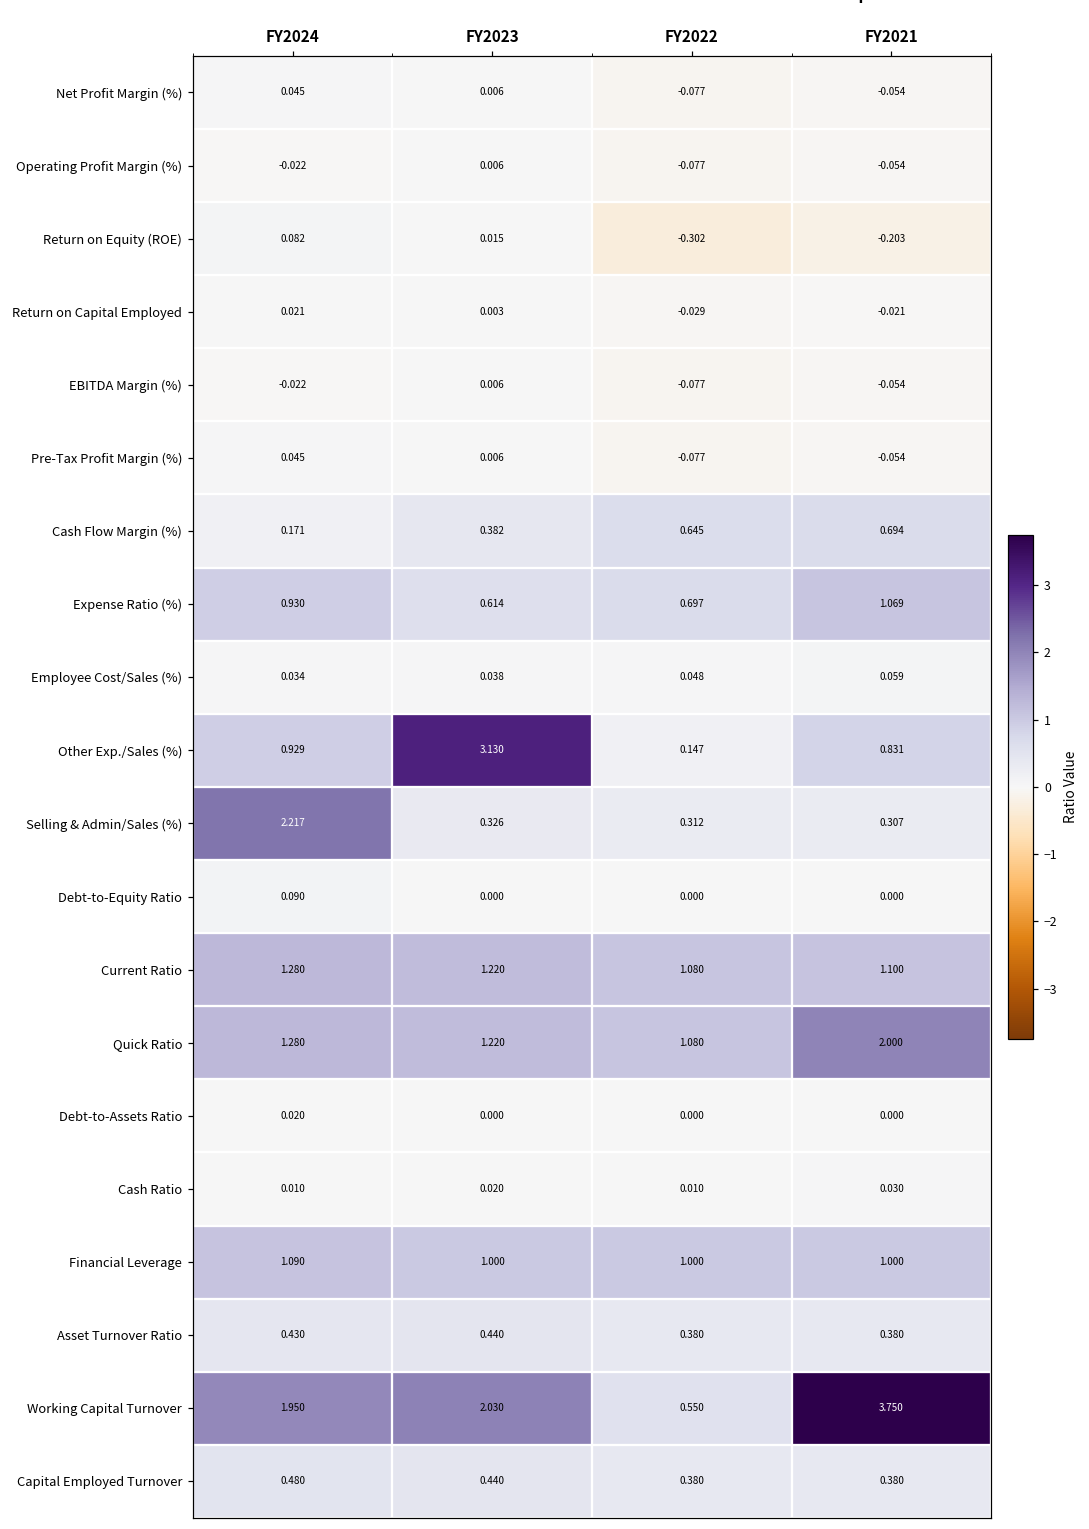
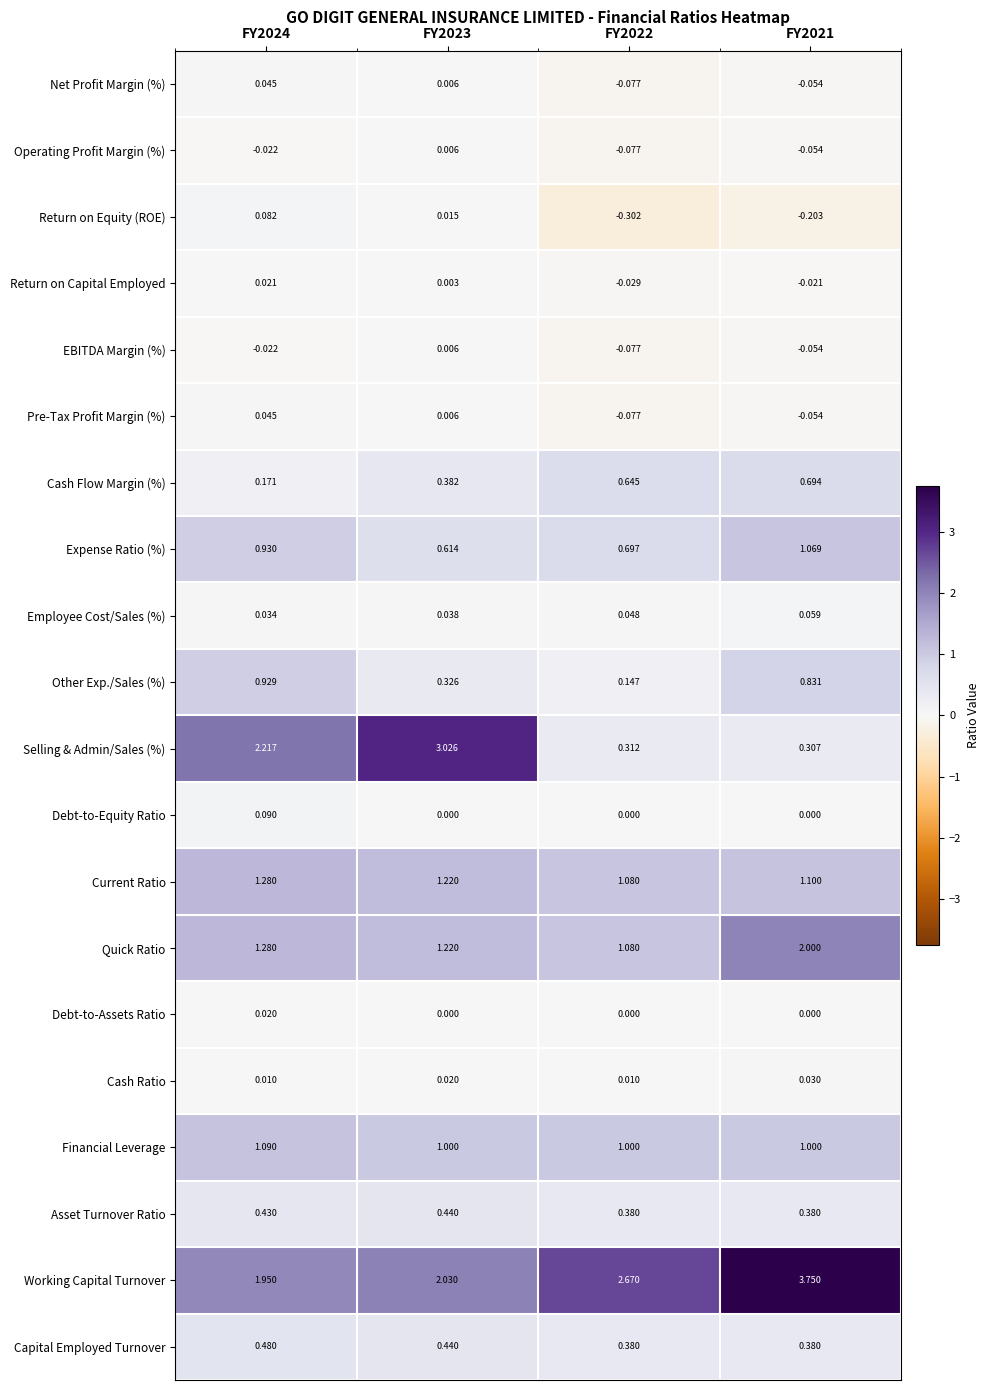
Other Exp./Sales (%), FY2023: 3.130 -> 0.326
Selling & Admin/Sales (%), FY2023: 0.326 -> 3.026
Working Capital Turnover, FY2022: 0.550 -> 2.670
